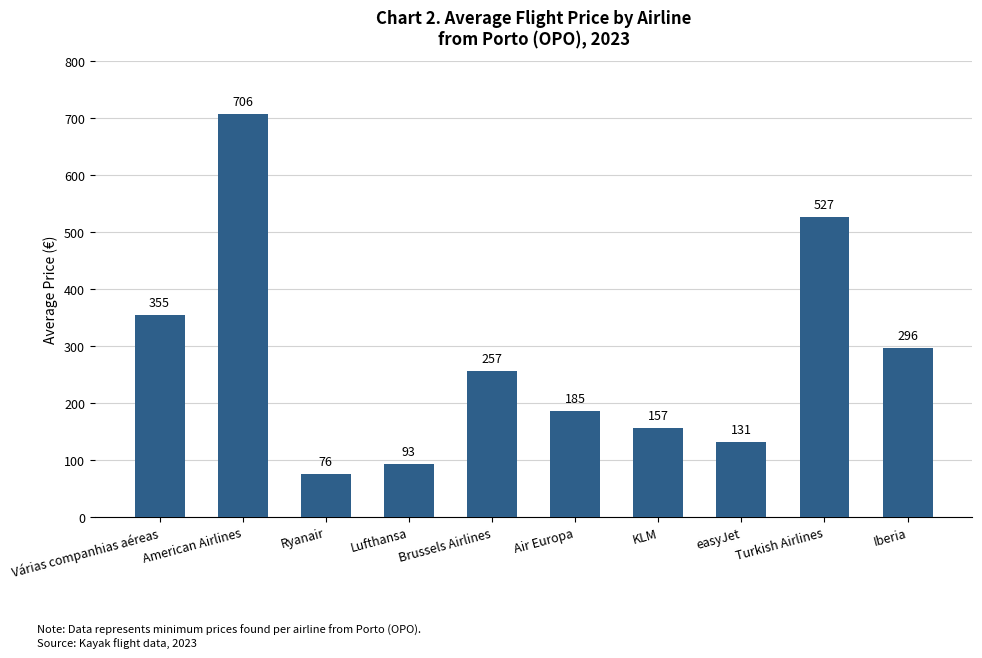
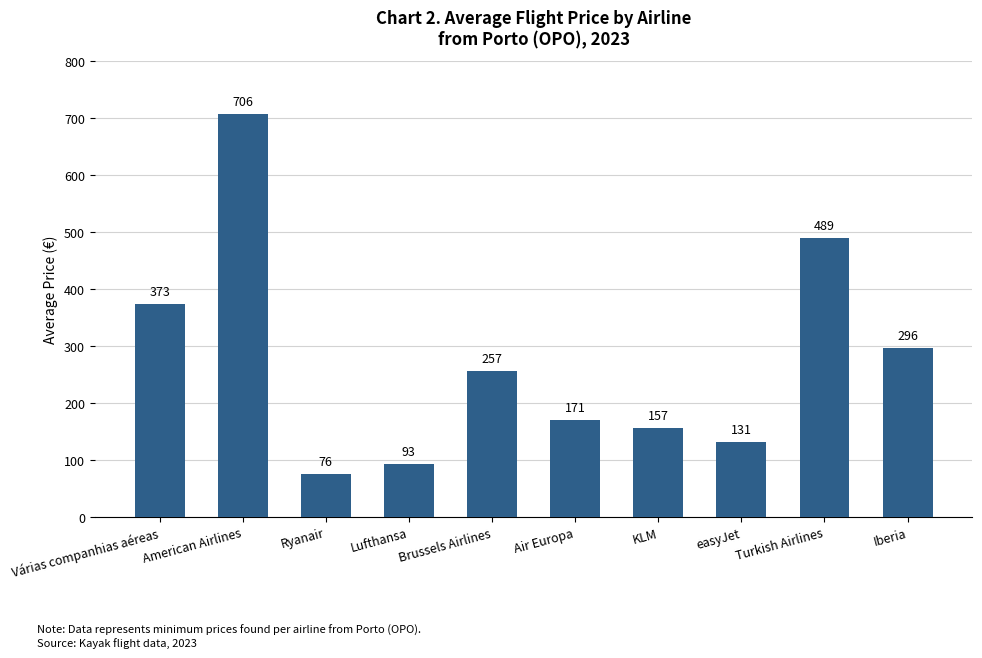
Várias companhias aéreas: 355 -> 373
Air Europa: 185 -> 171
Turkish Airlines: 527 -> 489
